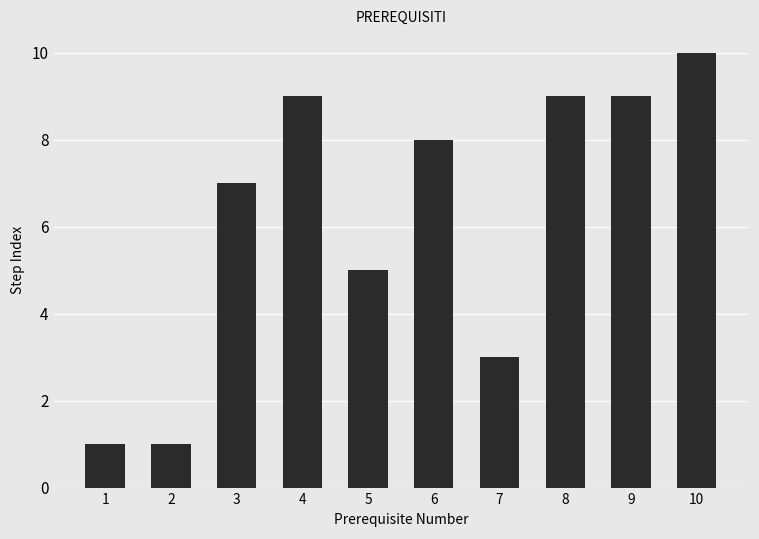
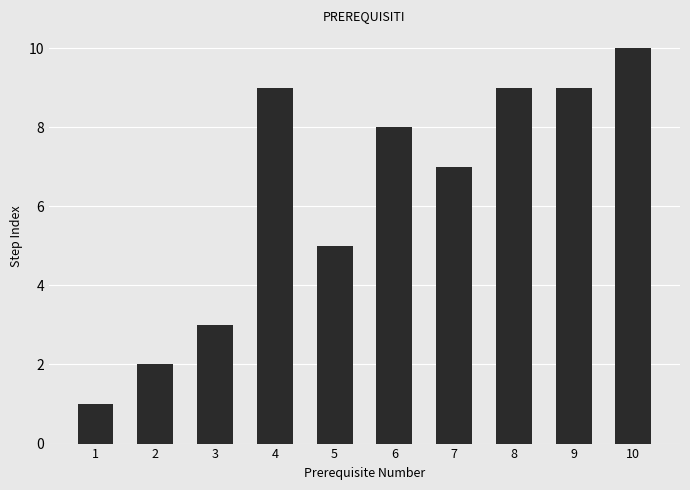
2: 1 -> 2
3: 7 -> 3
7: 3 -> 7
